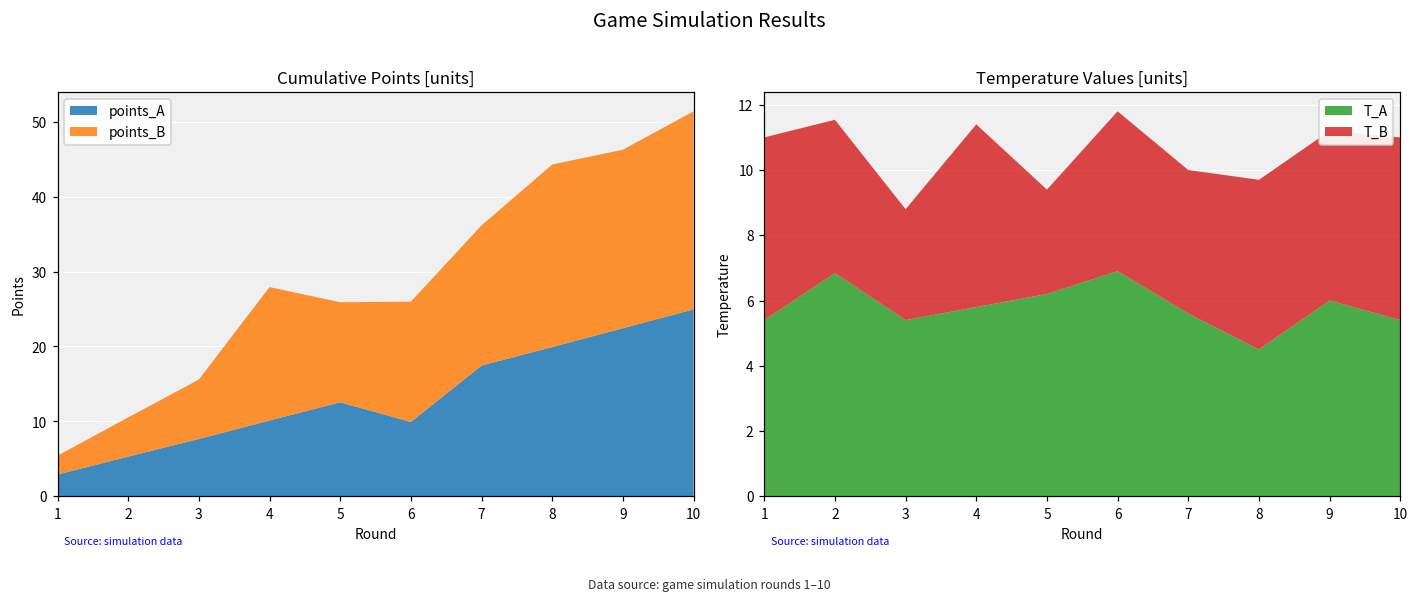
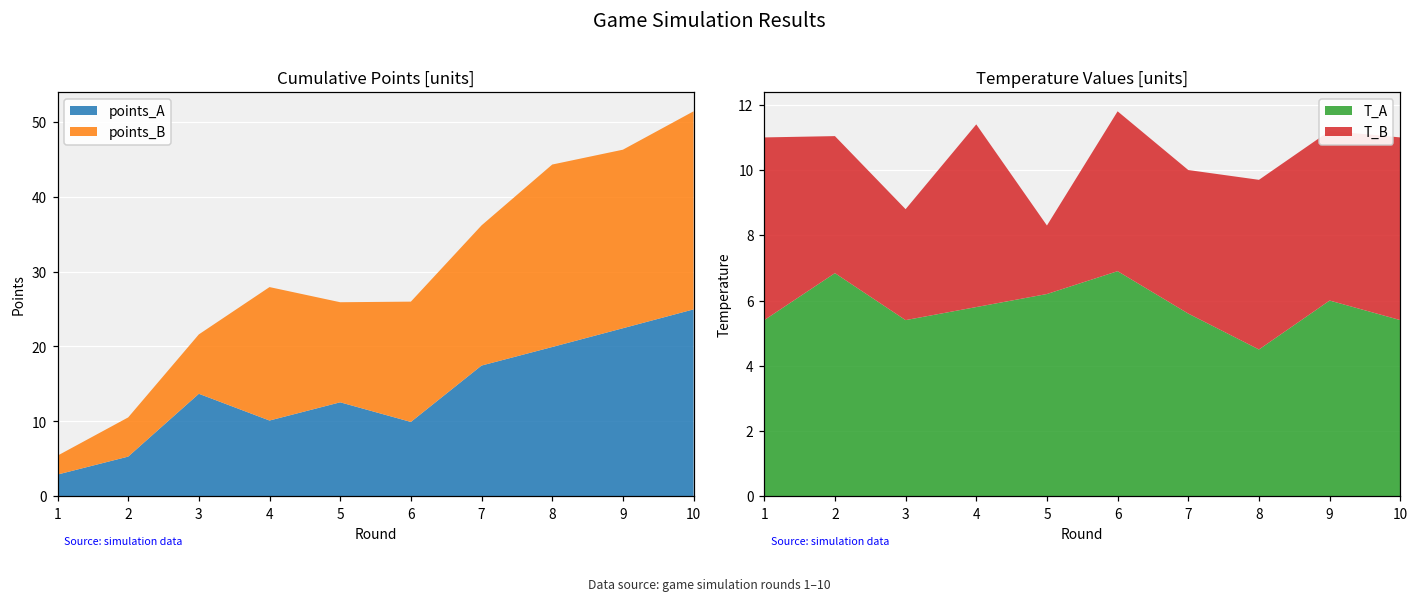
Cumulative Points [units], points_A, 3: 8 -> 14
Temperature Values [units], T_B, 2: 4.7 -> 4.2
Temperature Values [units], T_B, 5: 3.2 -> 2.1
